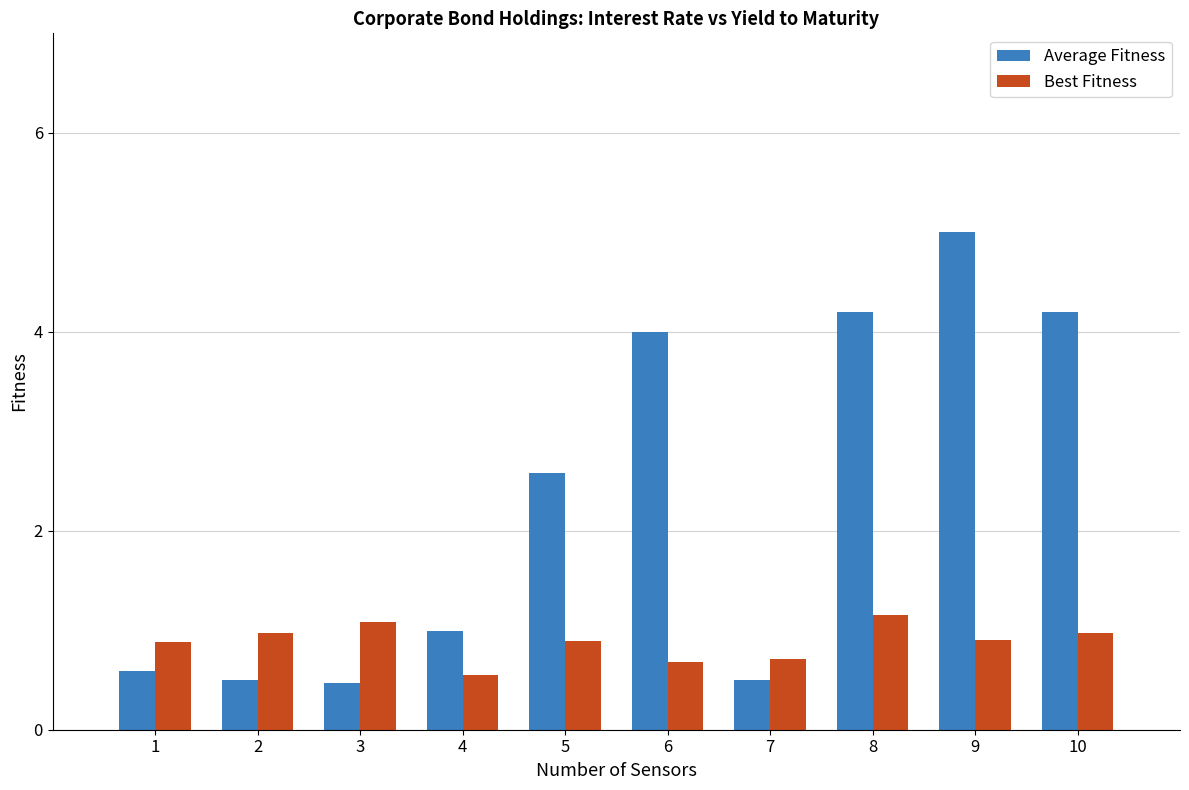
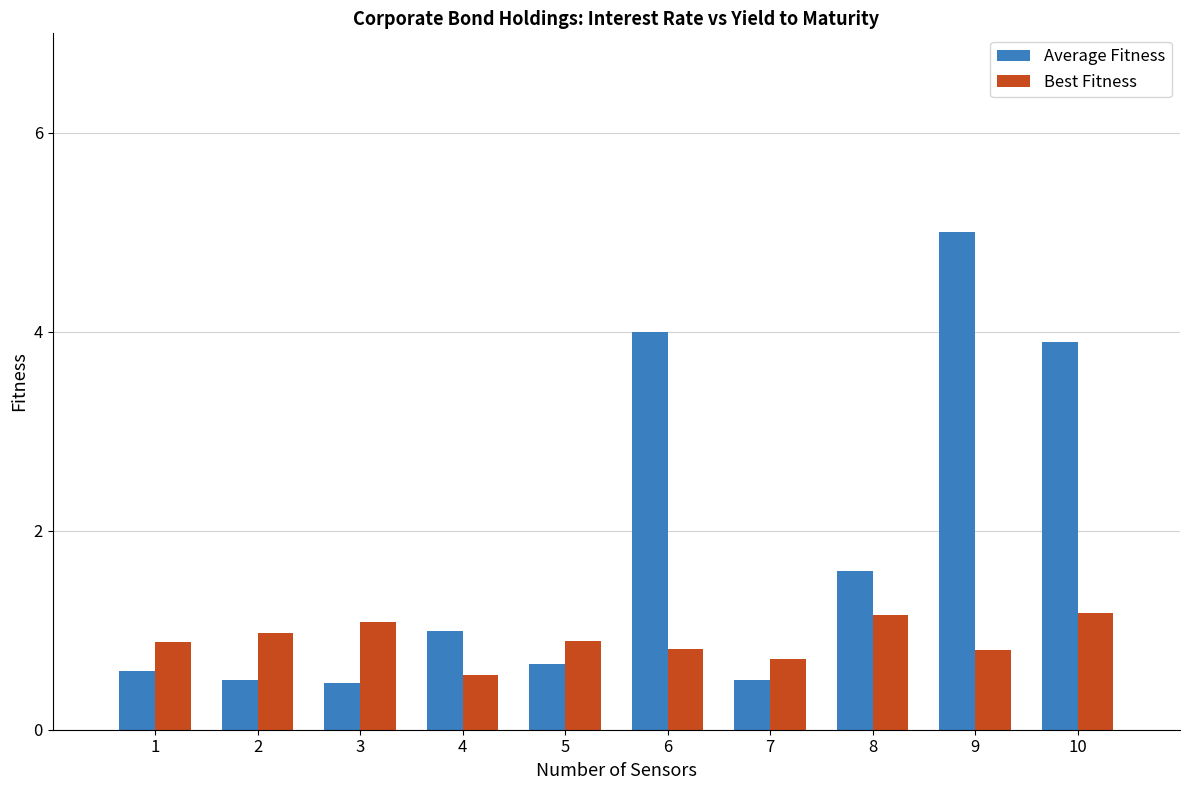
Average Fitness, 5: 2.6 -> 0.7
Best Fitness, 6: 0.7 -> 0.8
Average Fitness, 8: 4.2 -> 1.6
Best Fitness, 9: 0.9 -> 0.8
Average Fitness, 10: 4.2 -> 3.9
Best Fitness, 10: 1.0 -> 1.2
